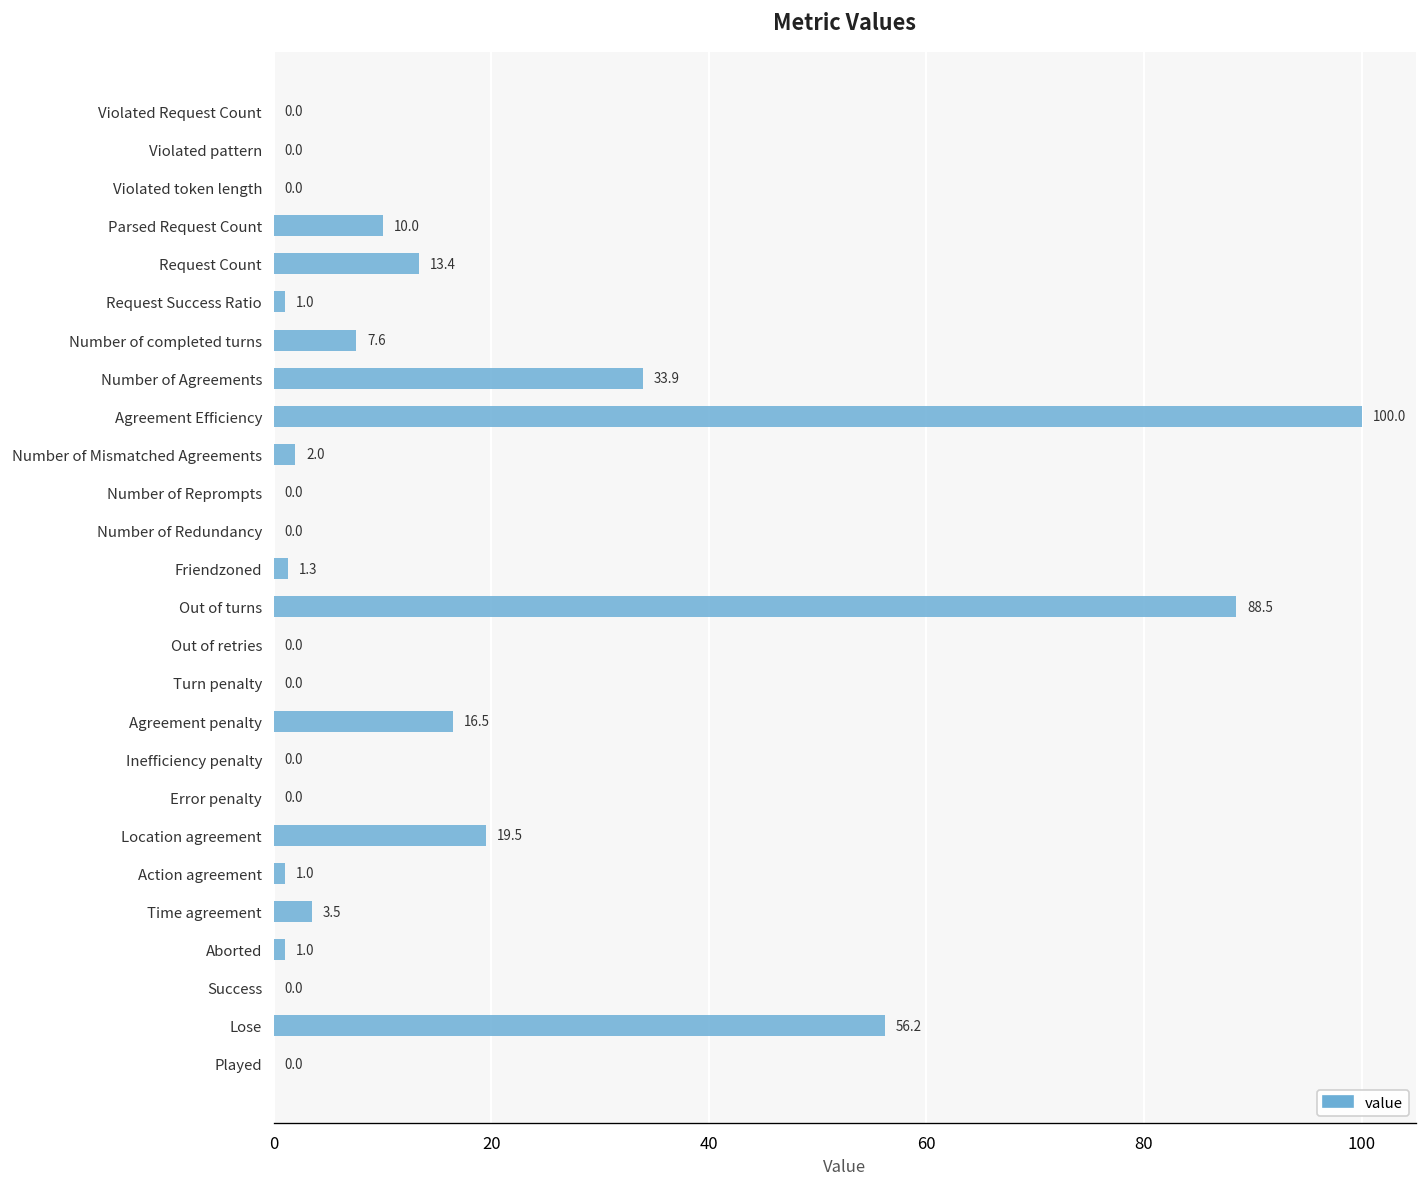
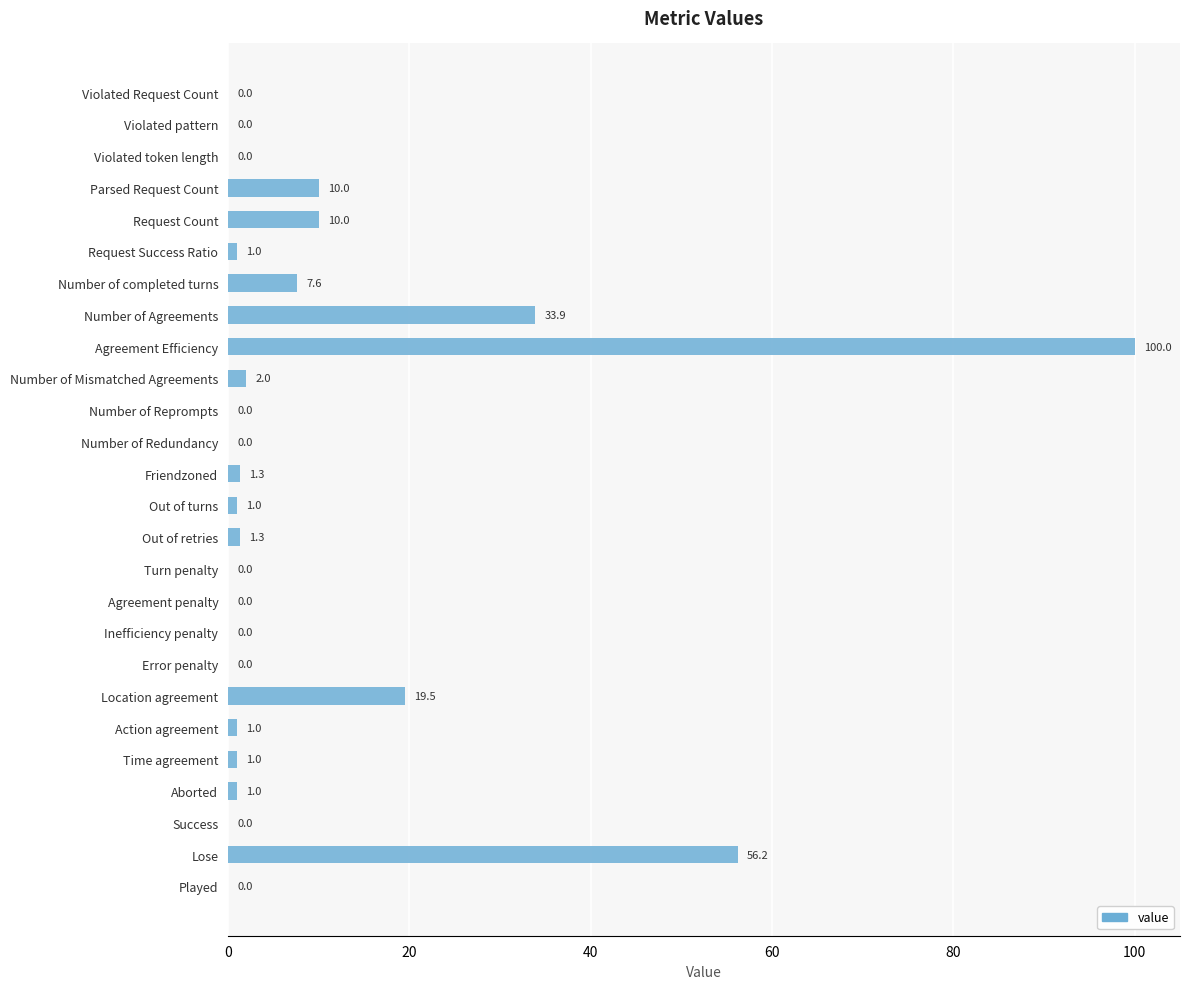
Request Count: 13.4 -> 10.0
Out of turns: 88.5 -> 1.0
Out of retries: 0.0 -> 1.3
Agreement penalty: 16.5 -> 0.0
Time agreement: 3.5 -> 1.0
